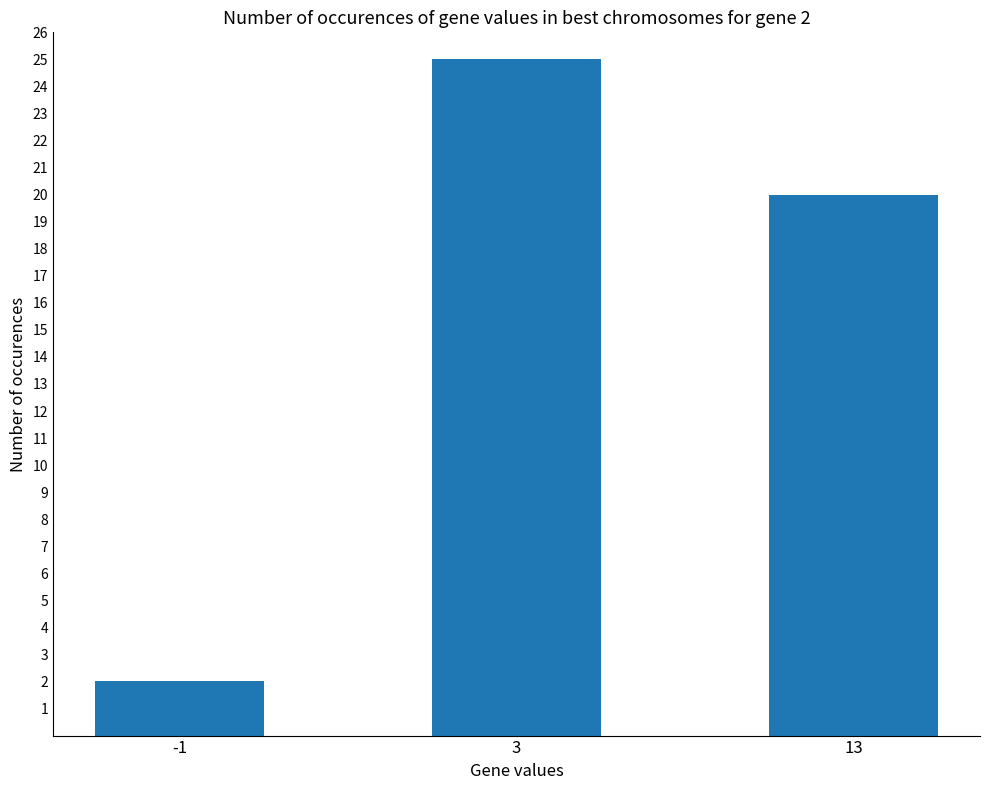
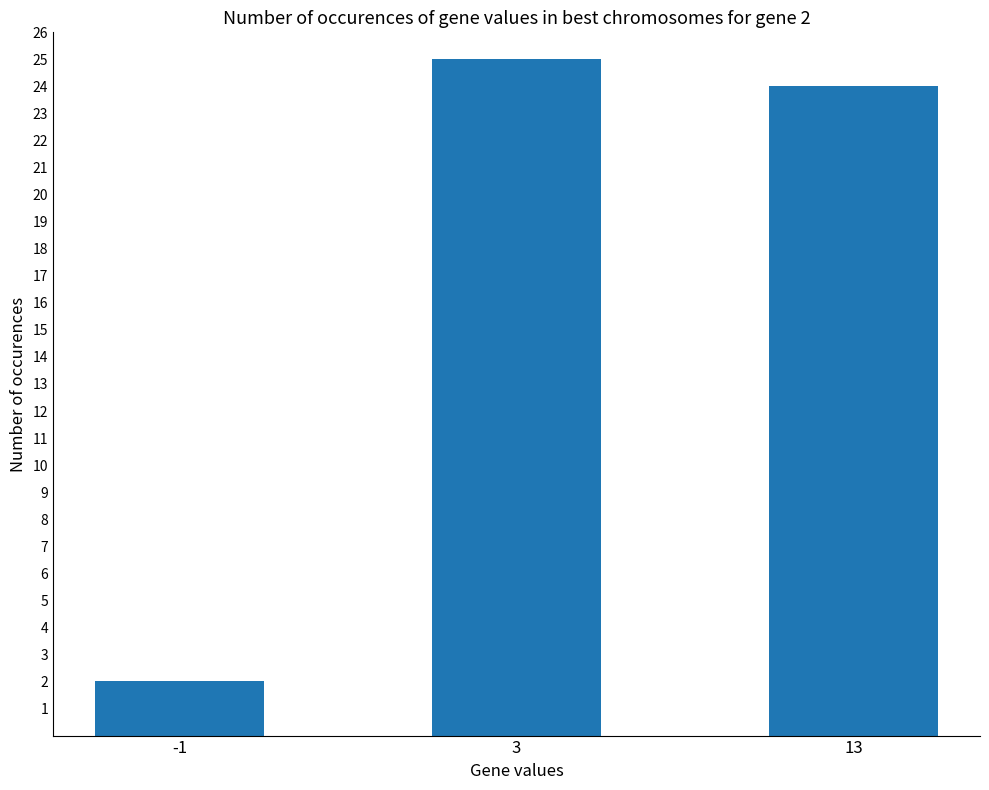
13: 20 -> 24
